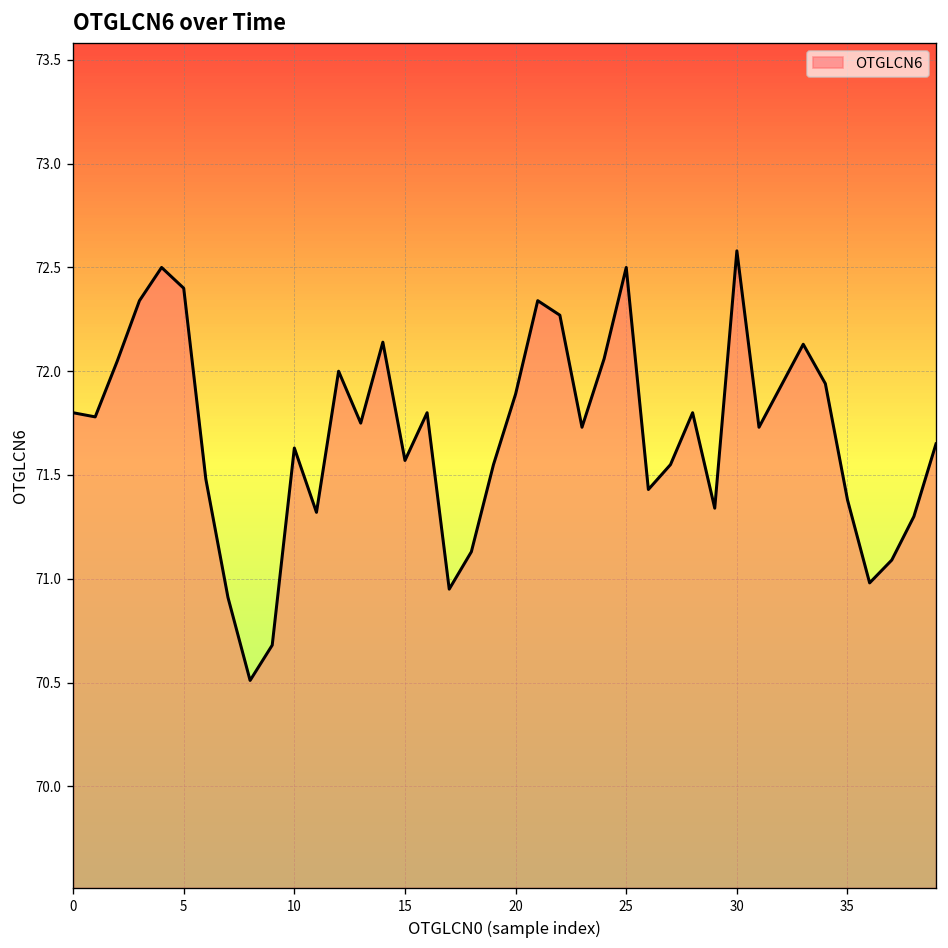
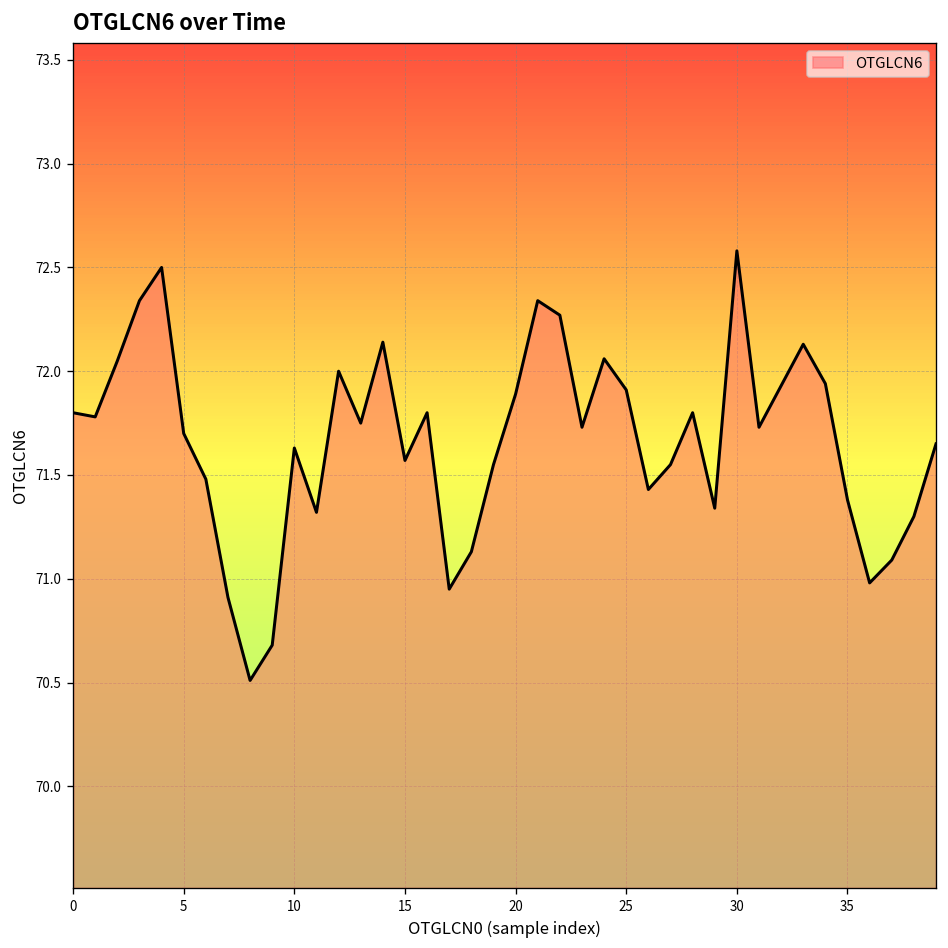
5: 72.4 -> 71.7
25: 72.50 -> 71.91
